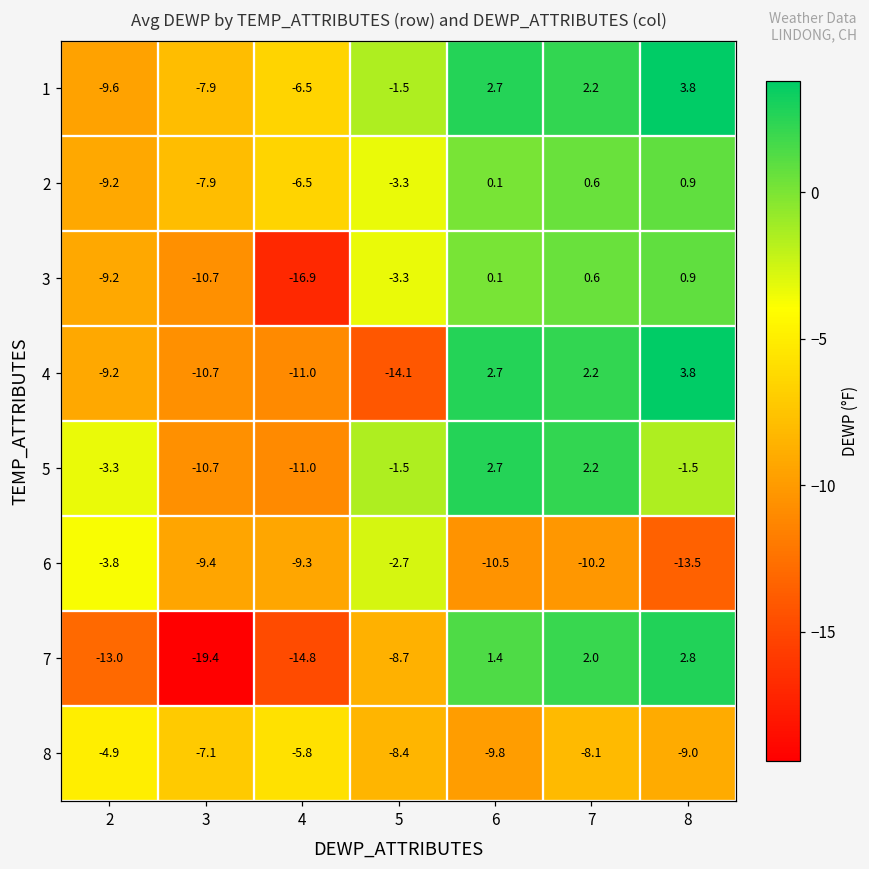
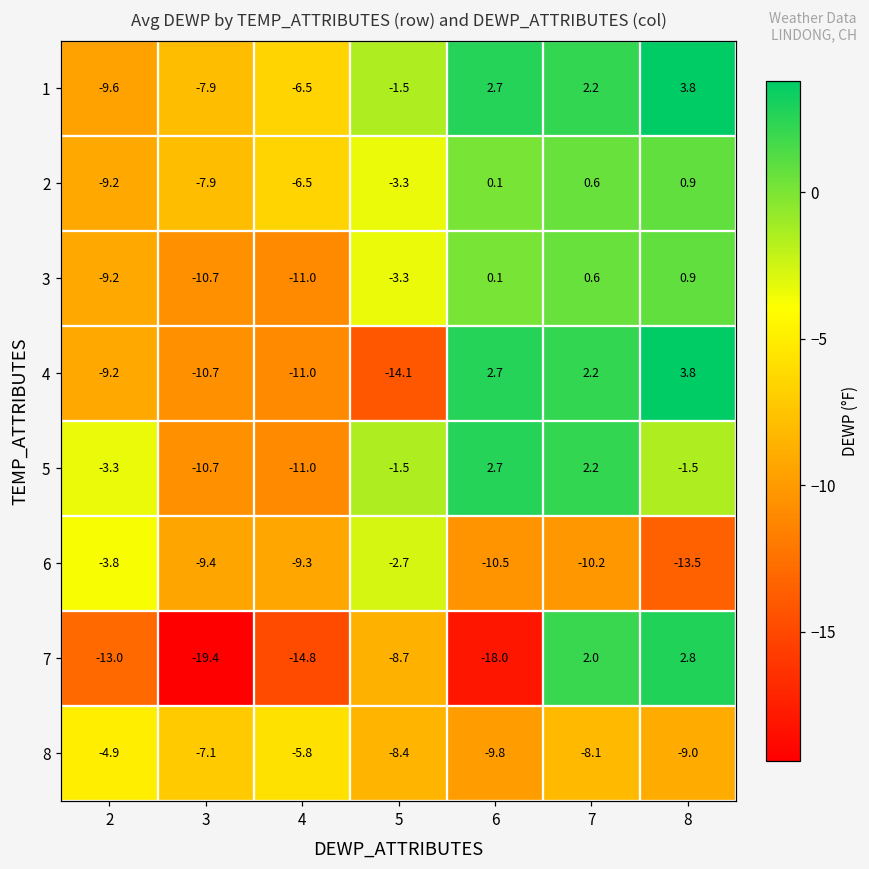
3, 4: -16.9 -> -11.0
7, 6: 1.4 -> -18.0
